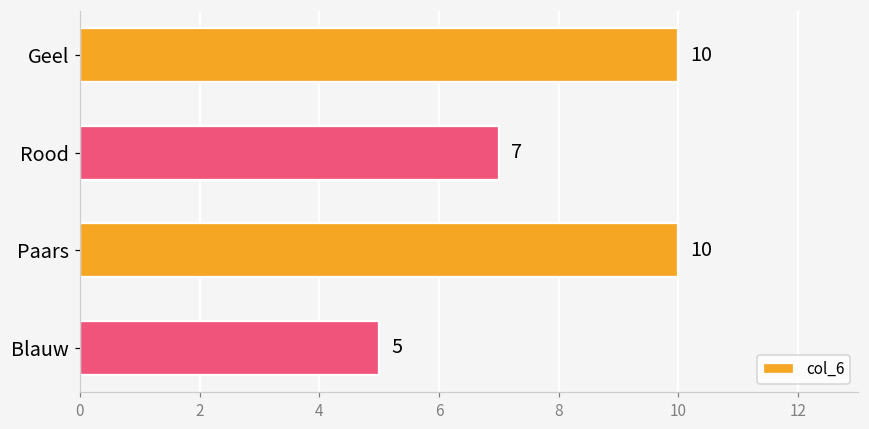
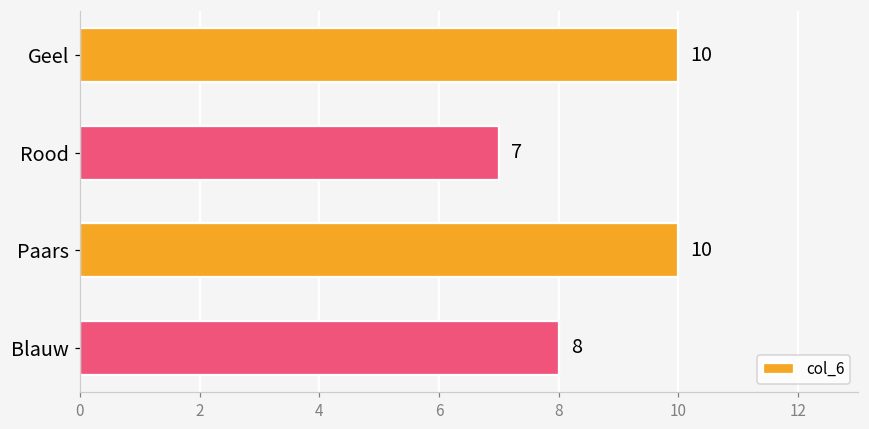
Blauw: 5 -> 8
